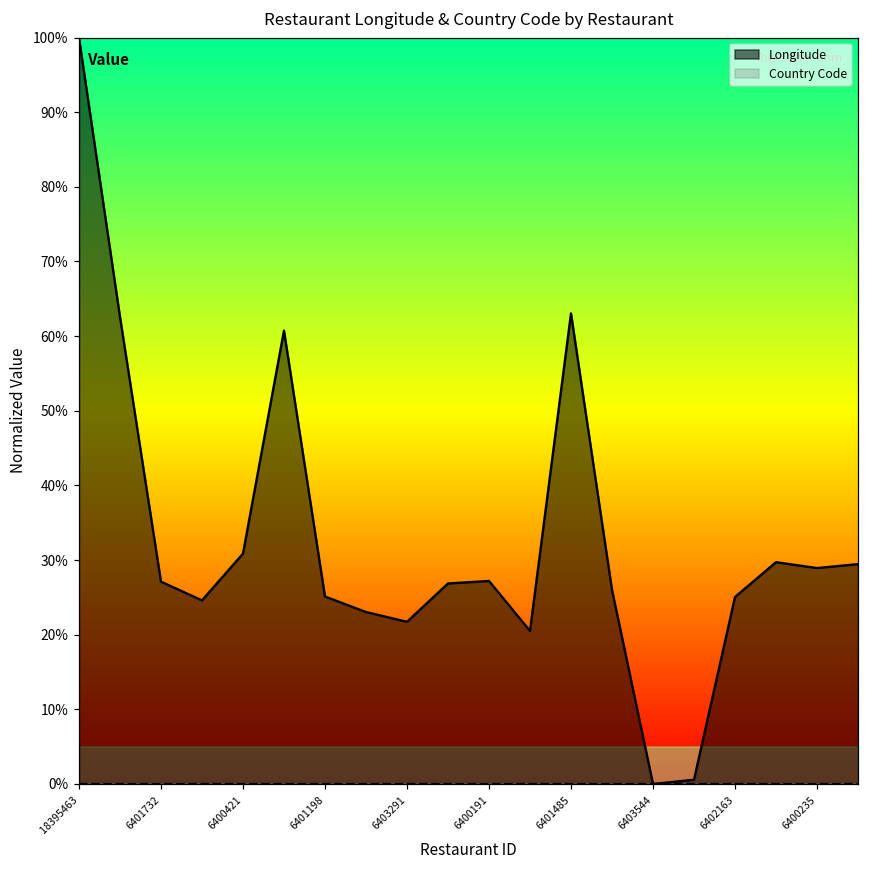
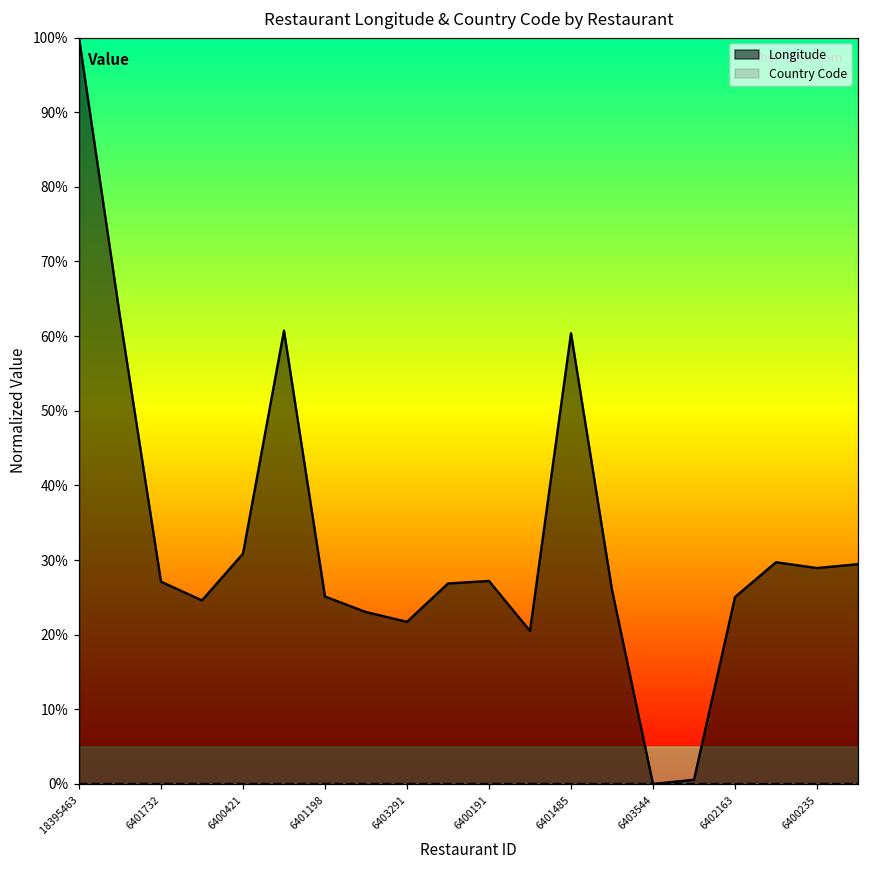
Longitude, 6401485: 63% -> 60%
